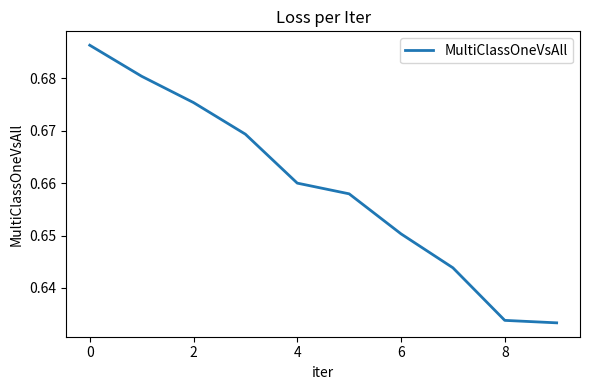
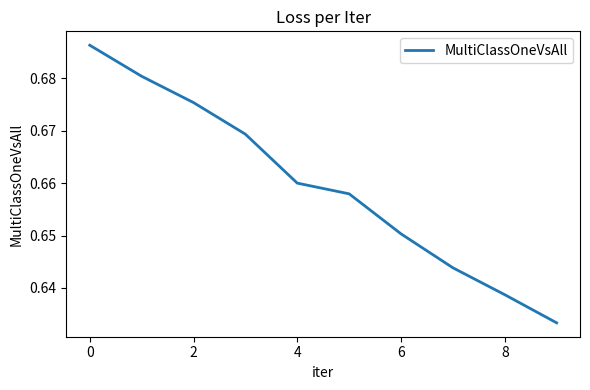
8: 0.634 -> 0.639
